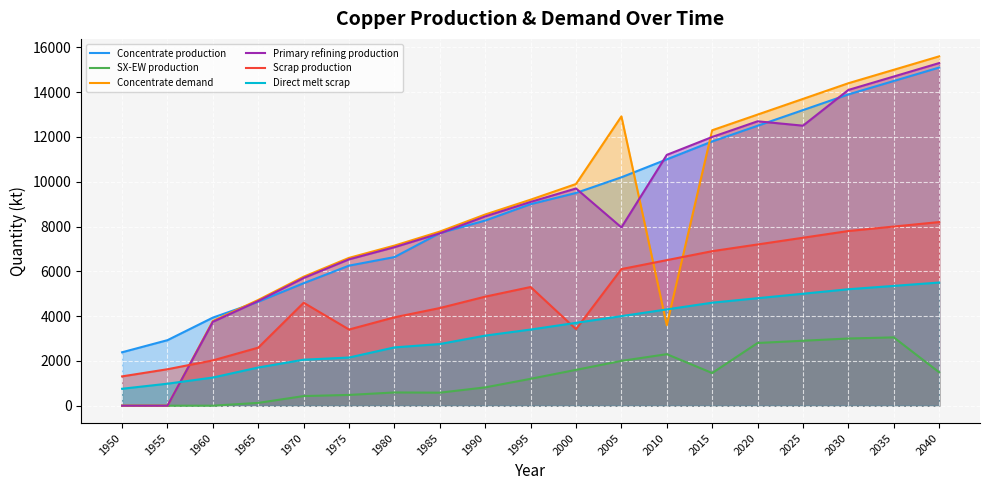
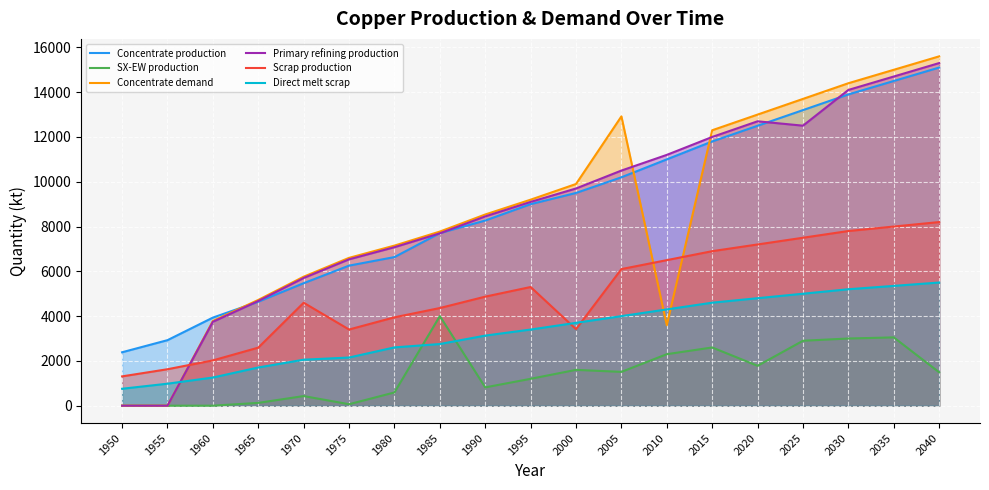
SX-EW production, 1975: 500 -> 100
SX-EW production, 1985: 600 -> 4000
SX-EW production, 2005: 2000 -> 1500
Primary refining production, 2005: 8000 -> 10500
SX-EW production, 2015: 1500 -> 2600
SX-EW production, 2020: 2800 -> 1800
